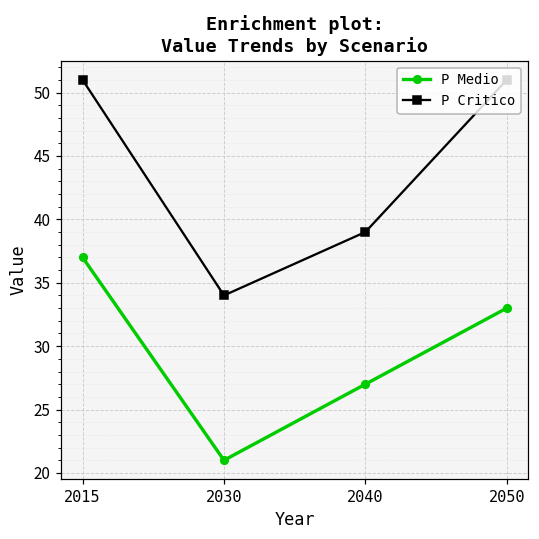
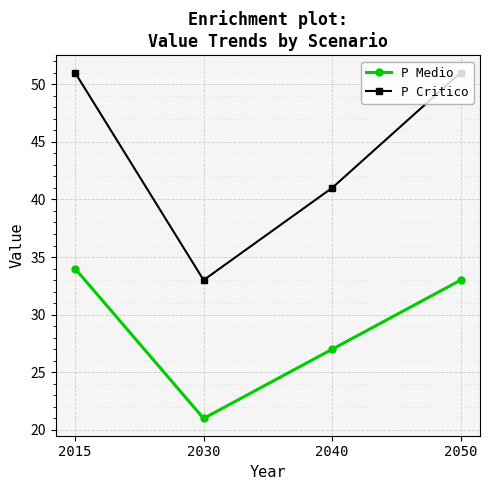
P Medio, 2015: 37 -> 34
P Critico, 2030: 34 -> 33
P Critico, 2040: 39 -> 41
